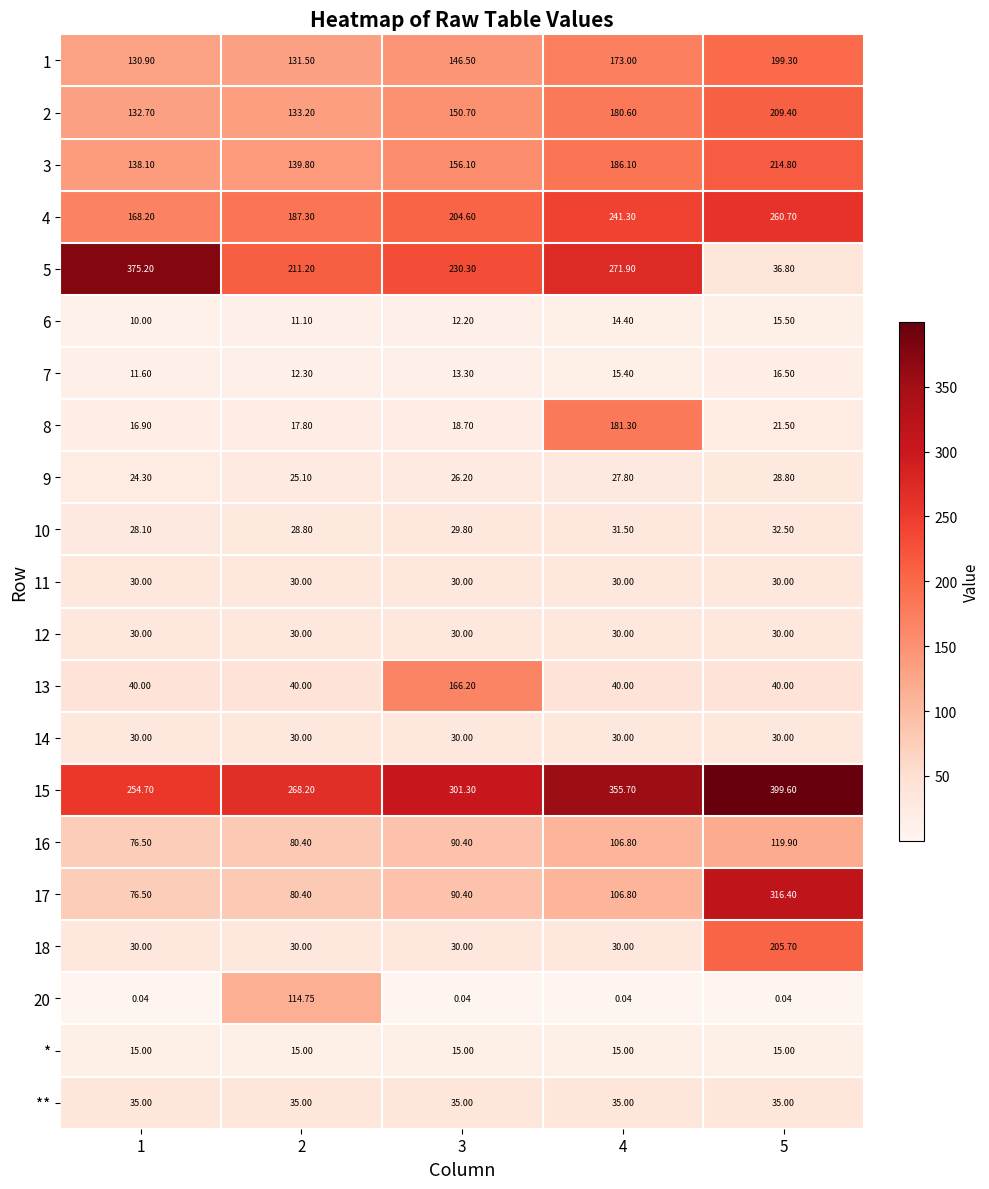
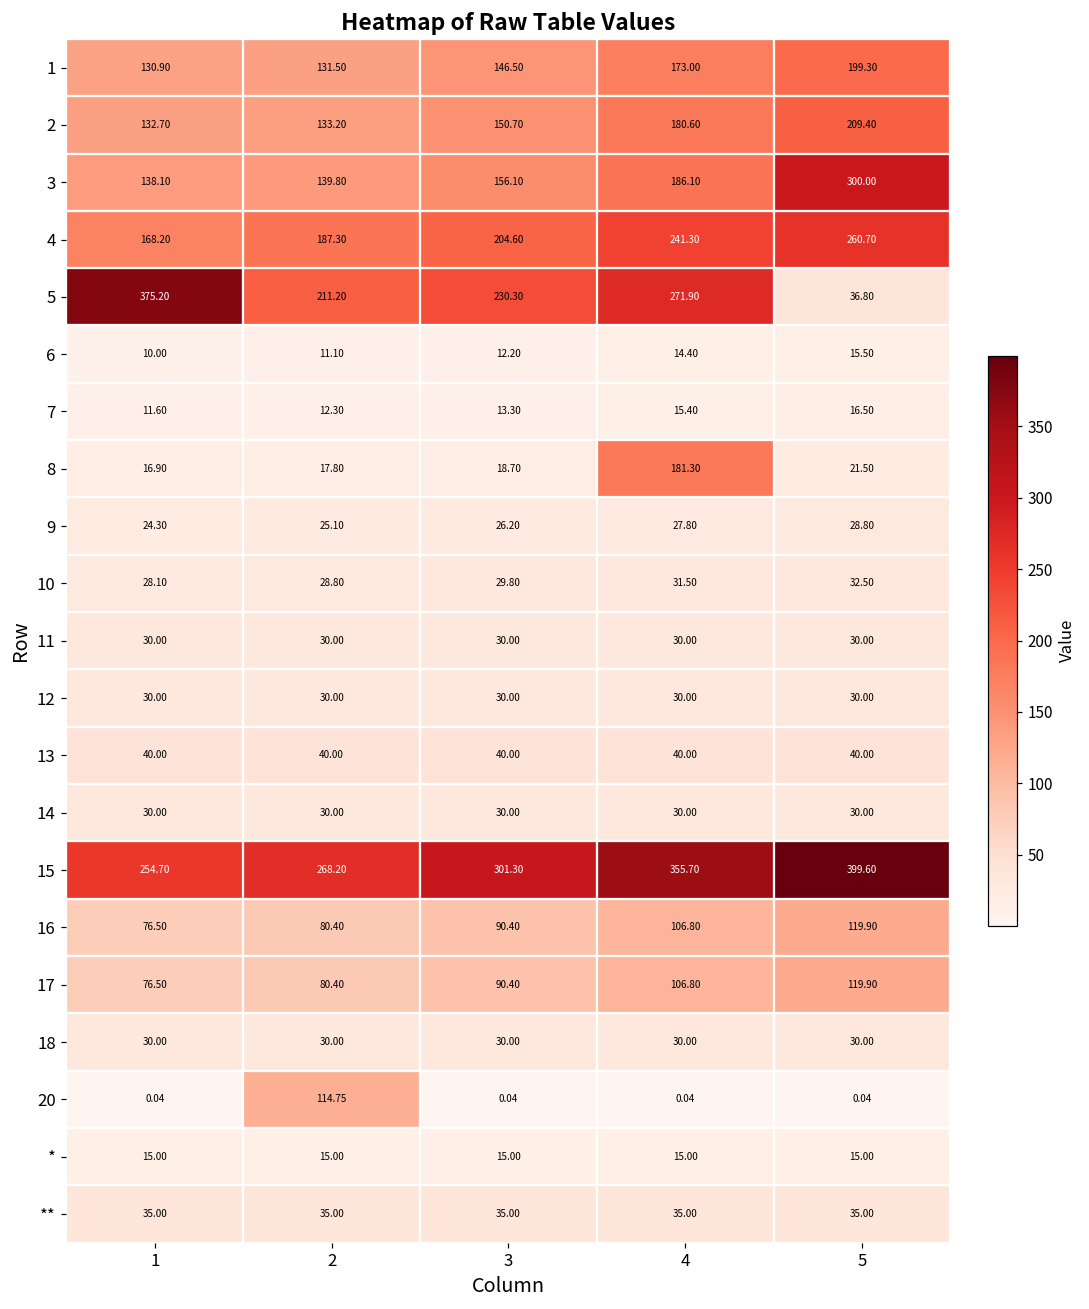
3, 5: 214.80 -> 300.00
13, 3: 166.20 -> 40.00
17, 5: 316.40 -> 119.90
18, 5: 205.70 -> 30.00
